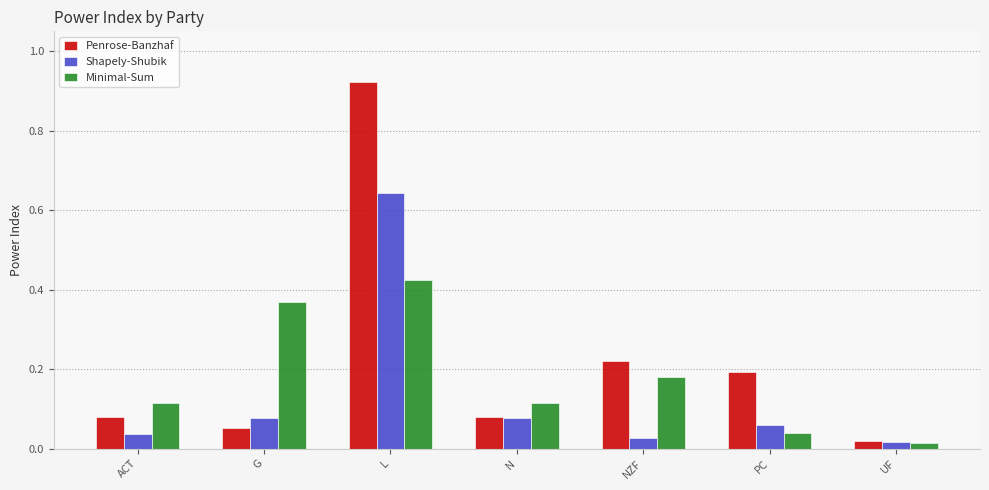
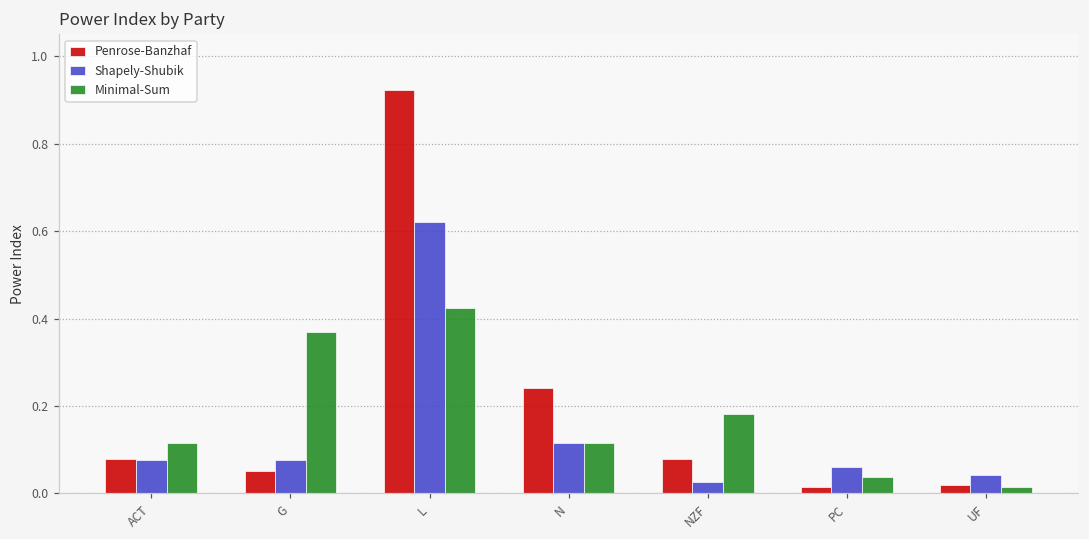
Shapely-Shubik, ACT: 0.04 -> 0.08
Shapely-Shubik, L: 0.64 -> 0.62
Penrose-Banzhaf, N: 0.08 -> 0.24
Shapely-Shubik, N: 0.08 -> 0.11
Penrose-Banzhaf, NZF: 0.22 -> 0.08
Penrose-Banzhaf, PC: 0.19 -> 0.02
Shapely-Shubik, UF: 0.02 -> 0.04
